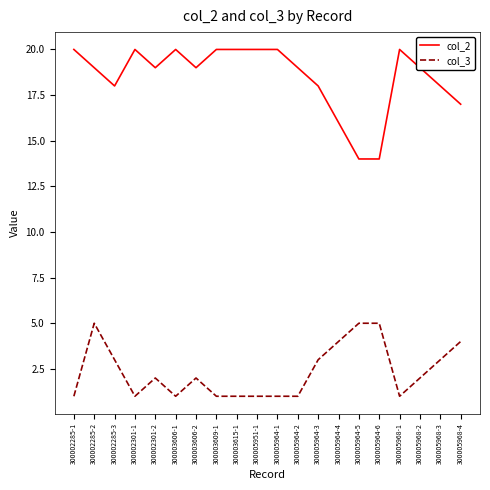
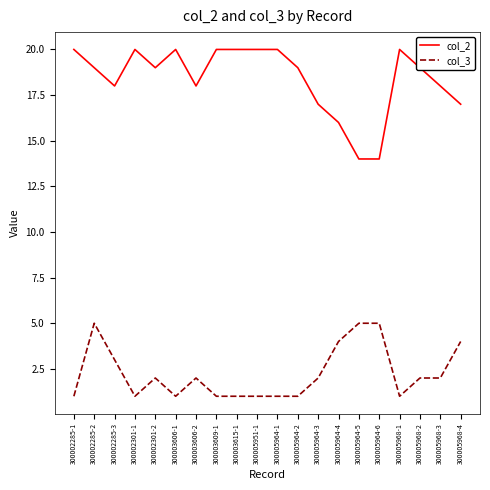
col_2, 300003606-2: 19 -> 18
col_2, 300005964-3: 18 -> 17
col_3, 300005964-3: 3 -> 2
col_3, 300005968-3: 3 -> 2
